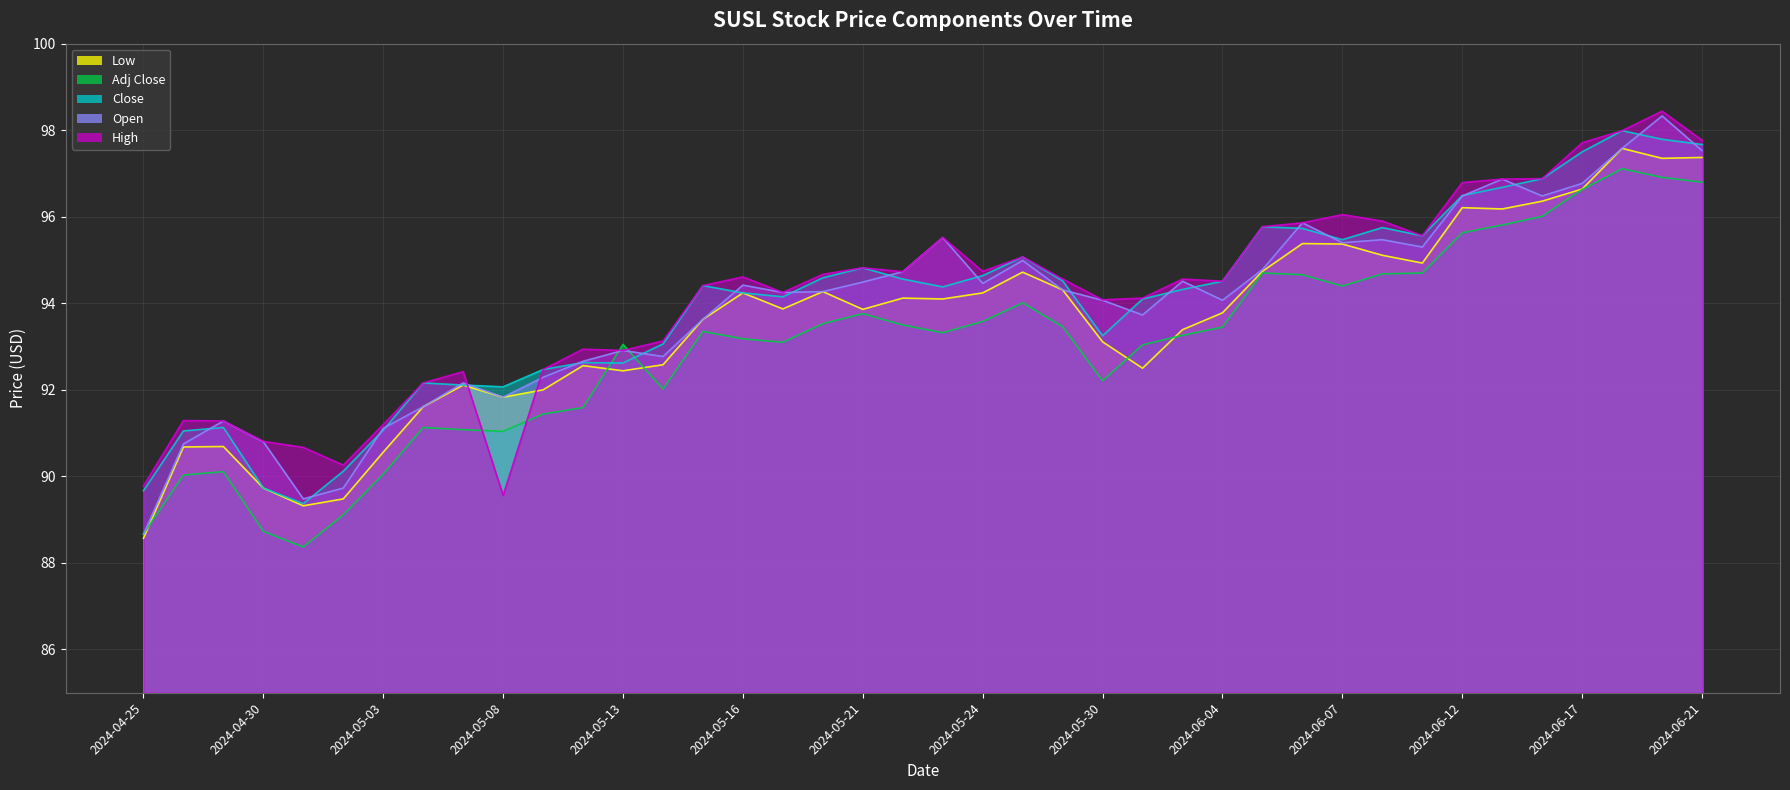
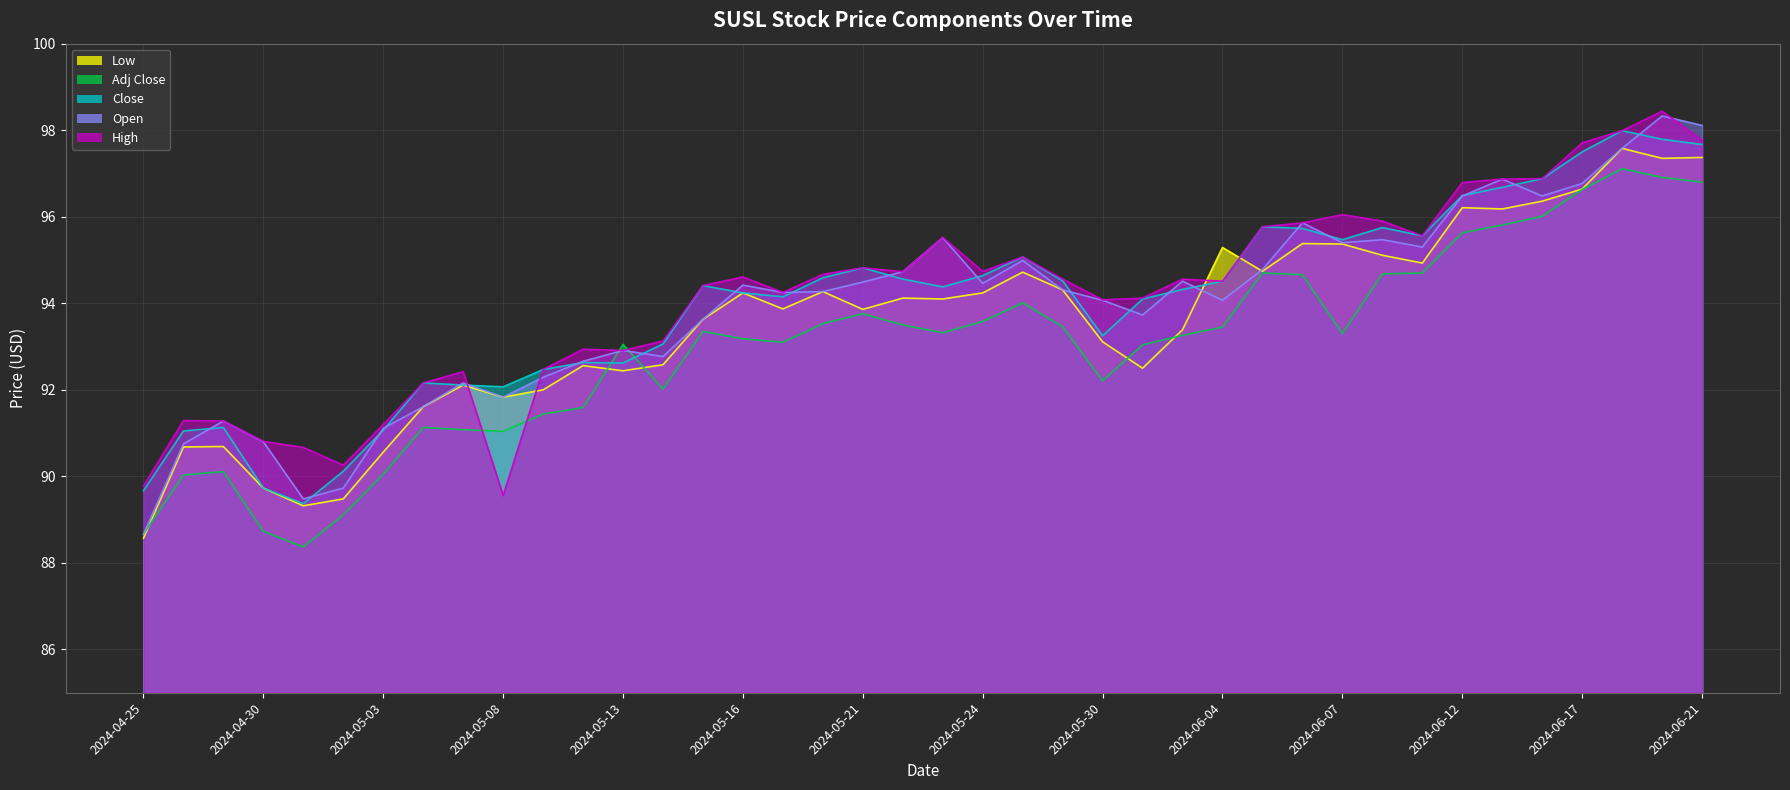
Low, 2024-06-04: 93.8 -> 95.3
Adj Close, 2024-06-07: 94.4 -> 93.3
Open, 2024-06-21: 97.5 -> 98.1
